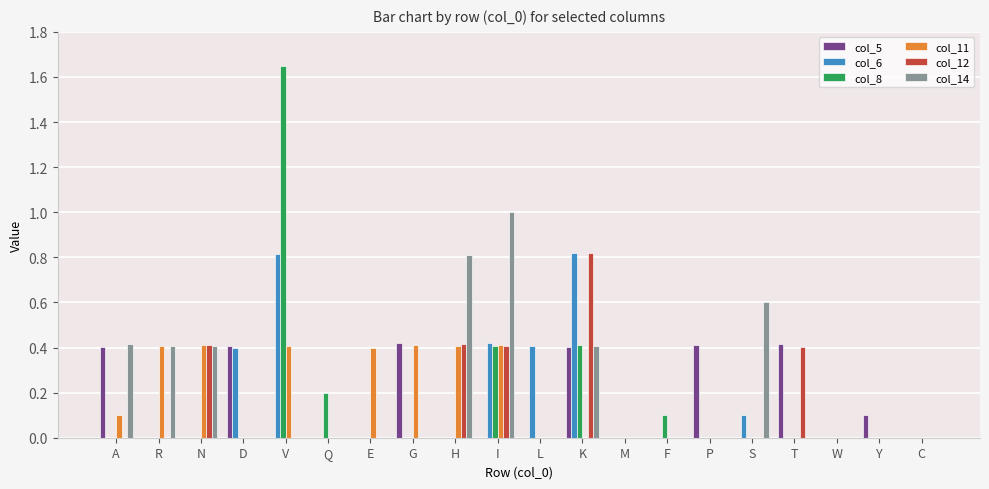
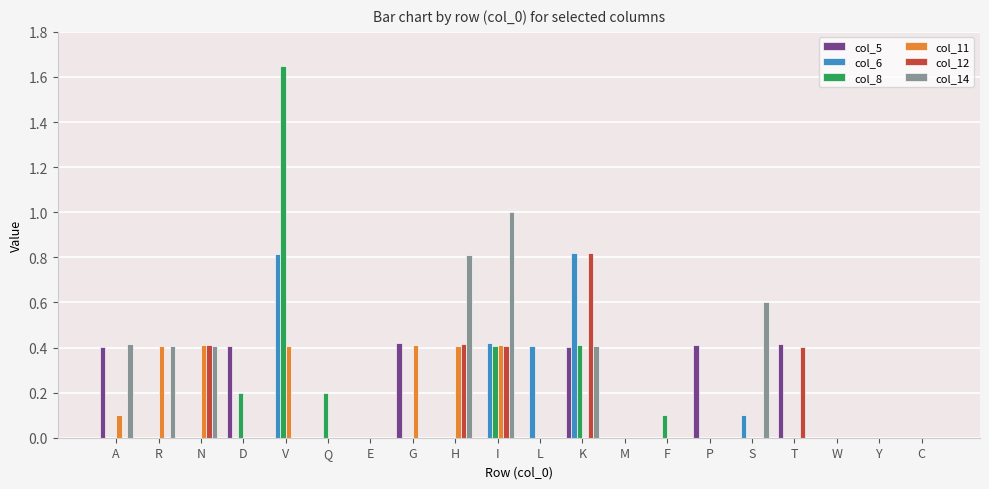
col_6, D: 0.4 -> 0.0
col_8, D: 0.0 -> 0.2
col_11, E: 0.4 -> 0.0
col_5, Y: 0.1 -> 0.0
